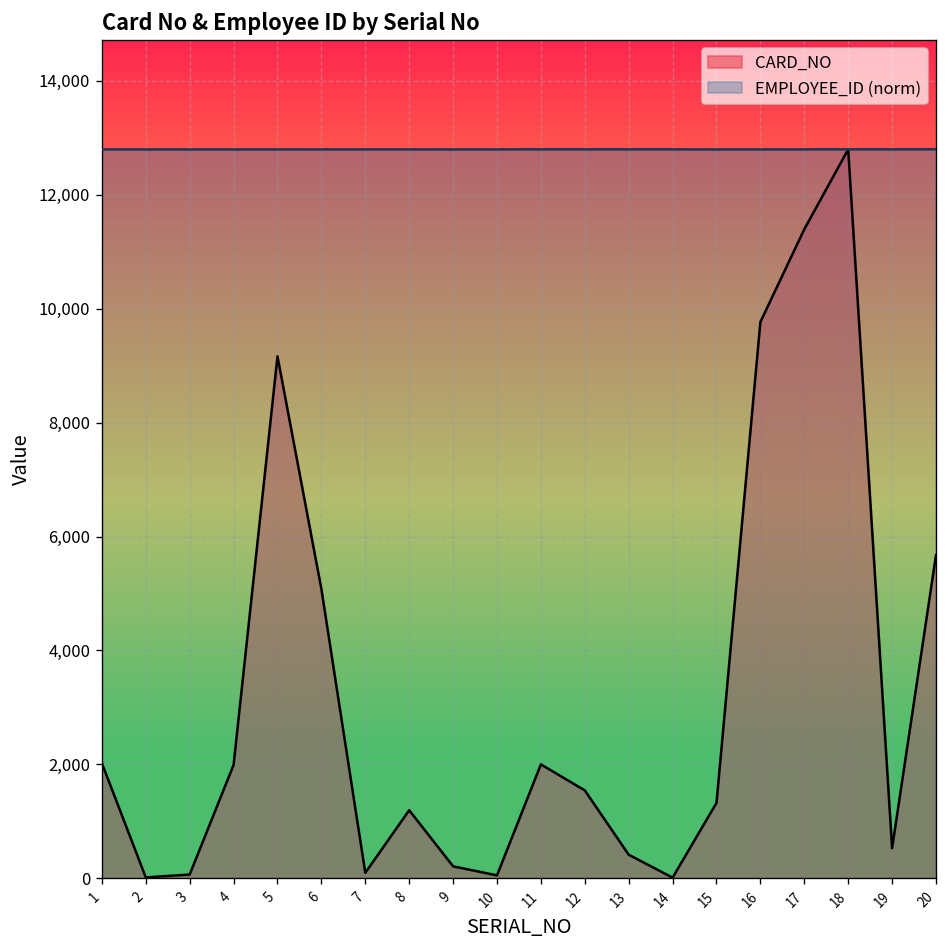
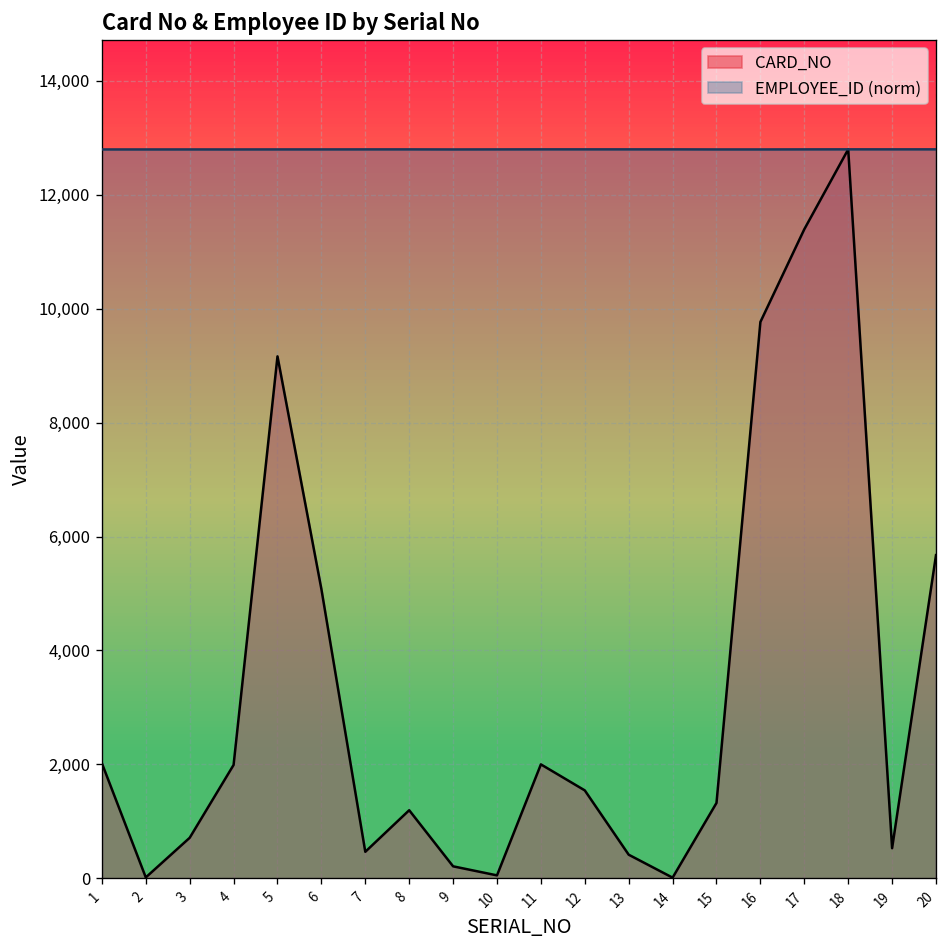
CARD_NO, 3: 100 -> 700
CARD_NO, 7: 100 -> 500
